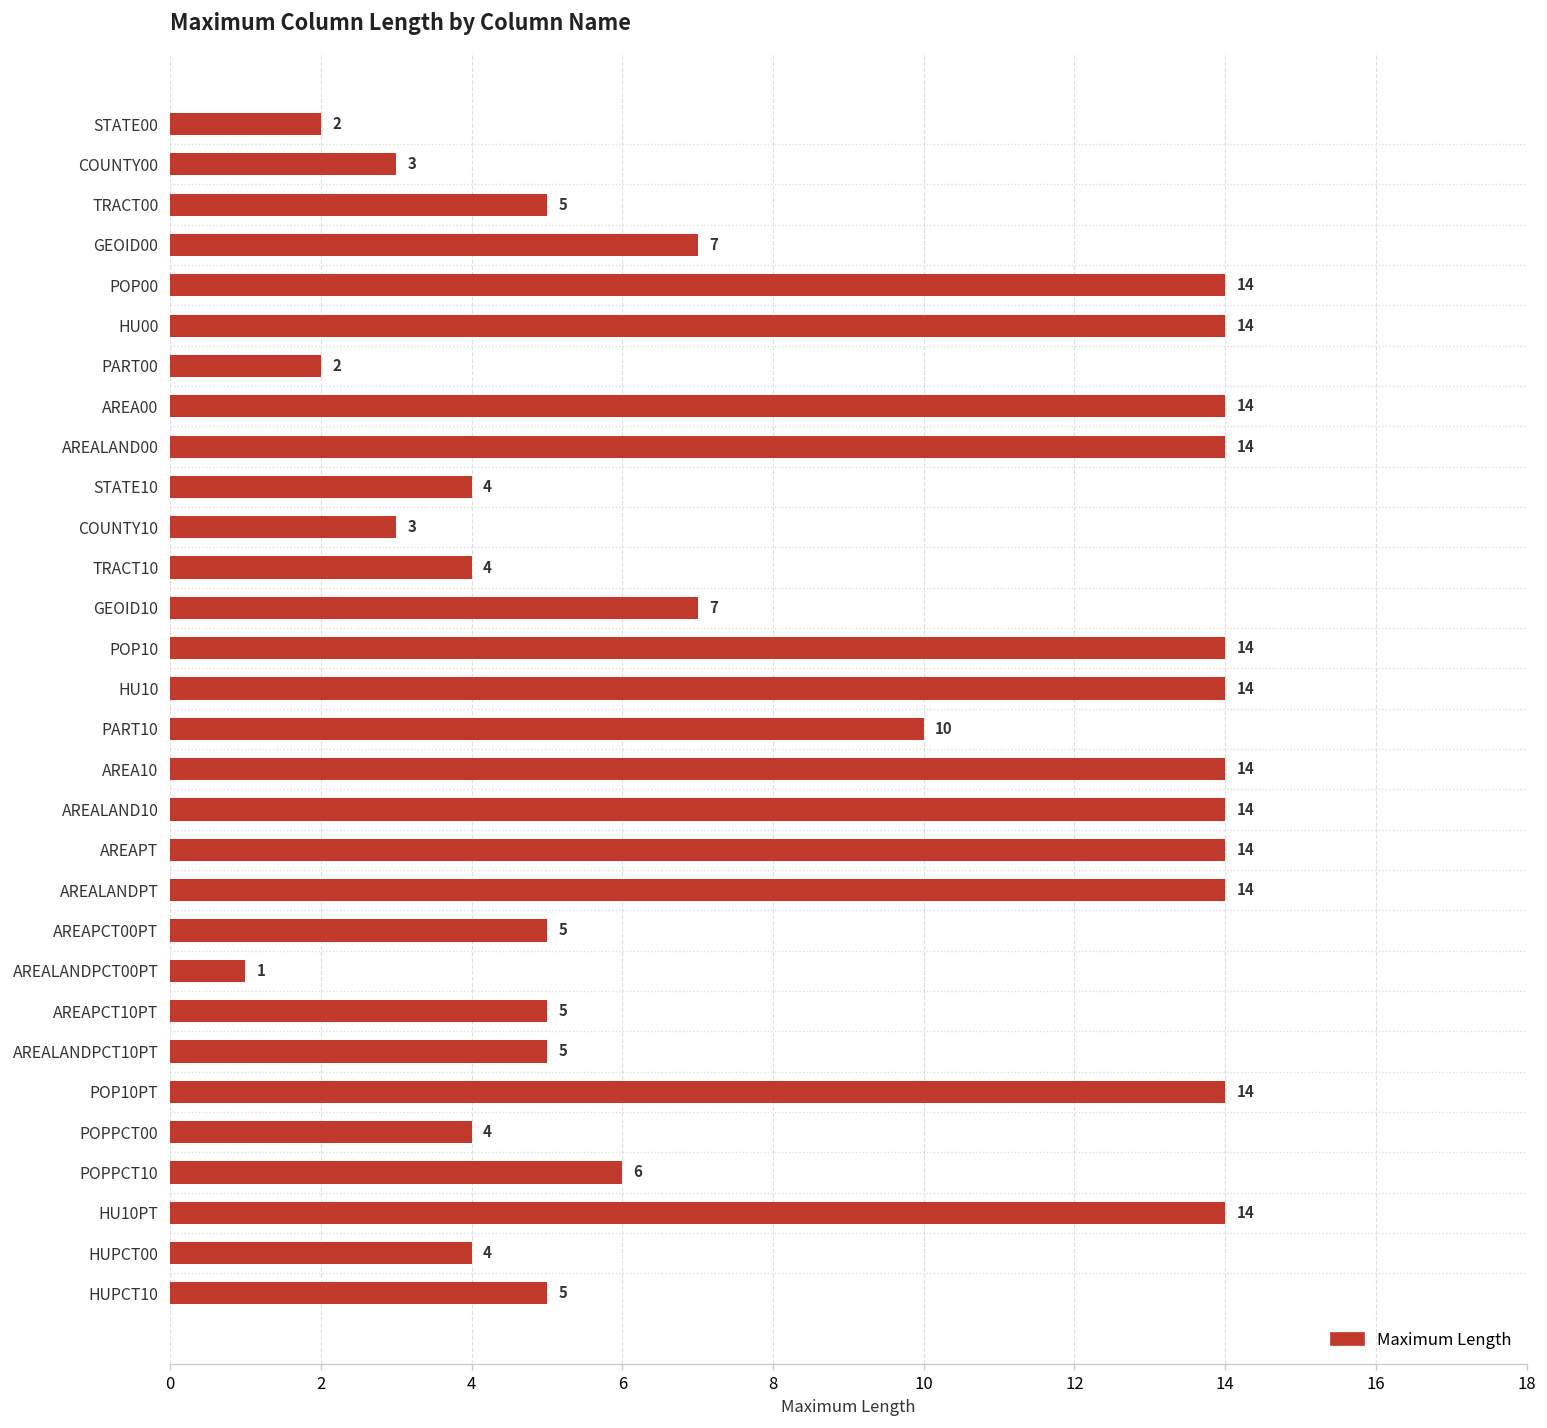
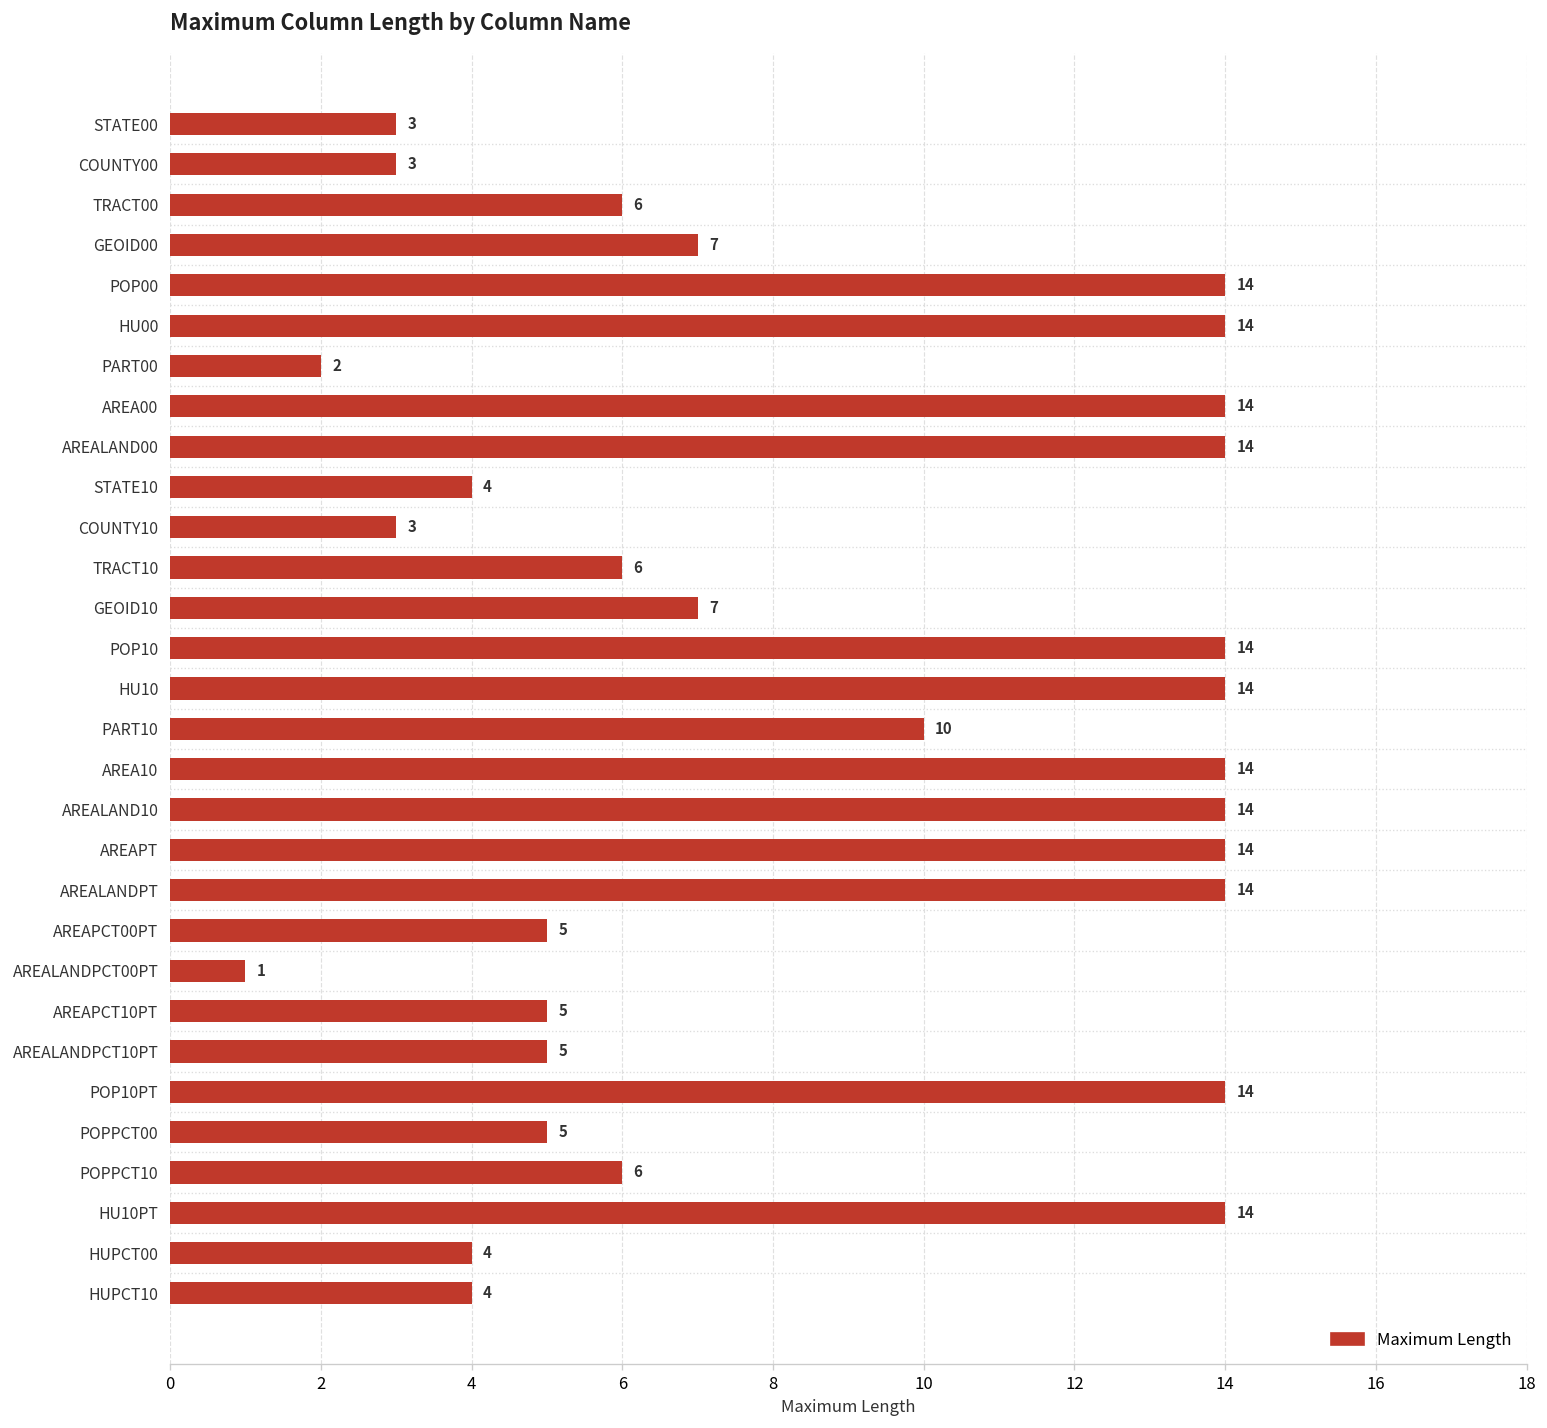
STATE00: 2 -> 3
TRACT00: 5 -> 6
TRACT10: 4 -> 6
POPPCT00: 4 -> 5
HUPCT10: 5 -> 4
